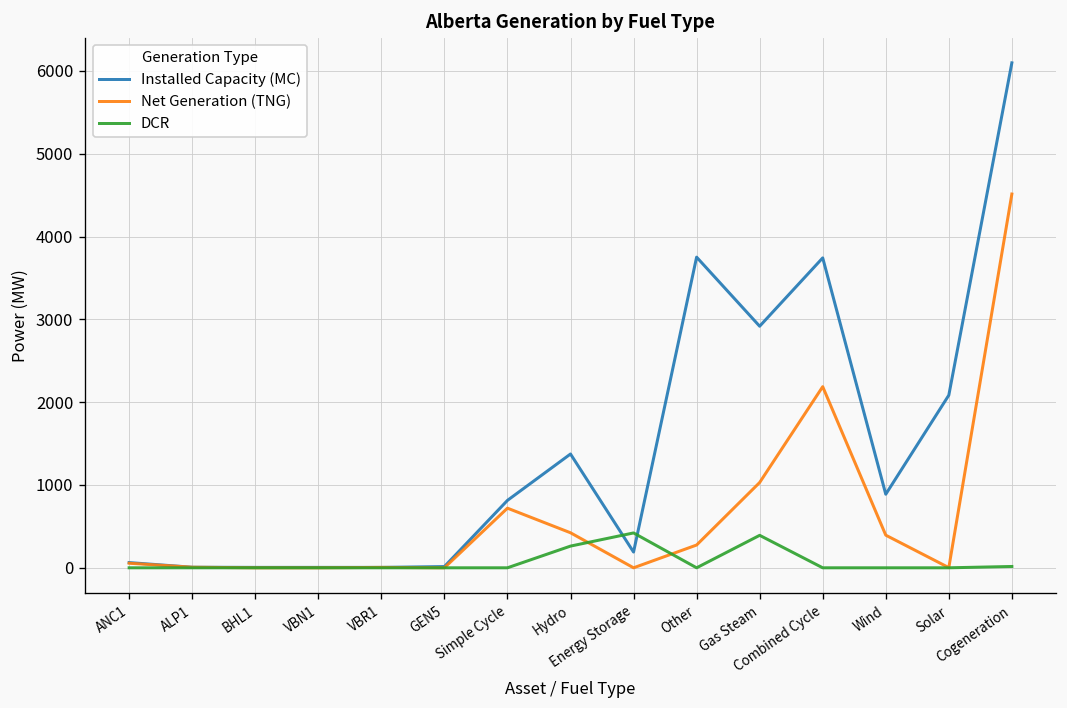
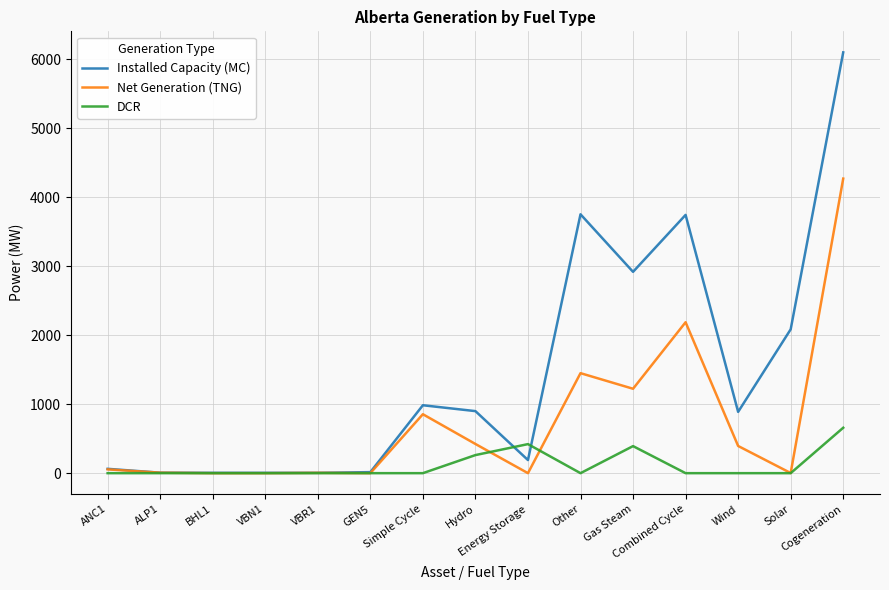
Installed Capacity (MC), Simple Cycle: 800 -> 1000
Net Generation (TNG), Simple Cycle: 700 -> 900
Installed Capacity (MC), Hydro: 1400 -> 900
Net Generation (TNG), Other: 300 -> 1400
Net Generation (TNG), Gas Steam: 1000 -> 1200
Net Generation (TNG), Cogeneration: 4500 -> 4300
DCR, Cogeneration: 0 -> 700
